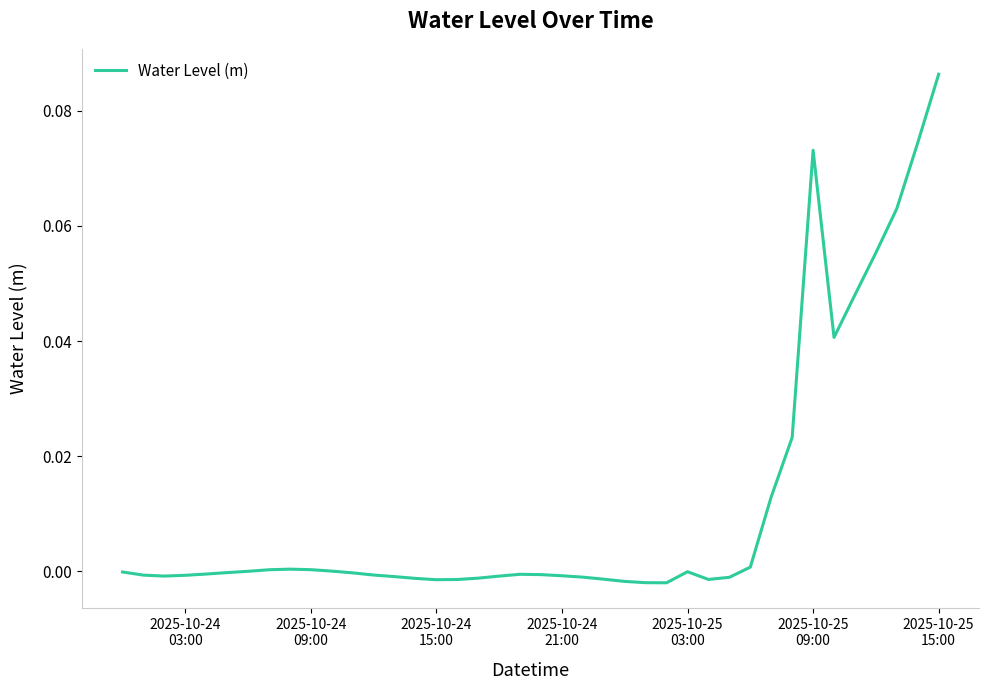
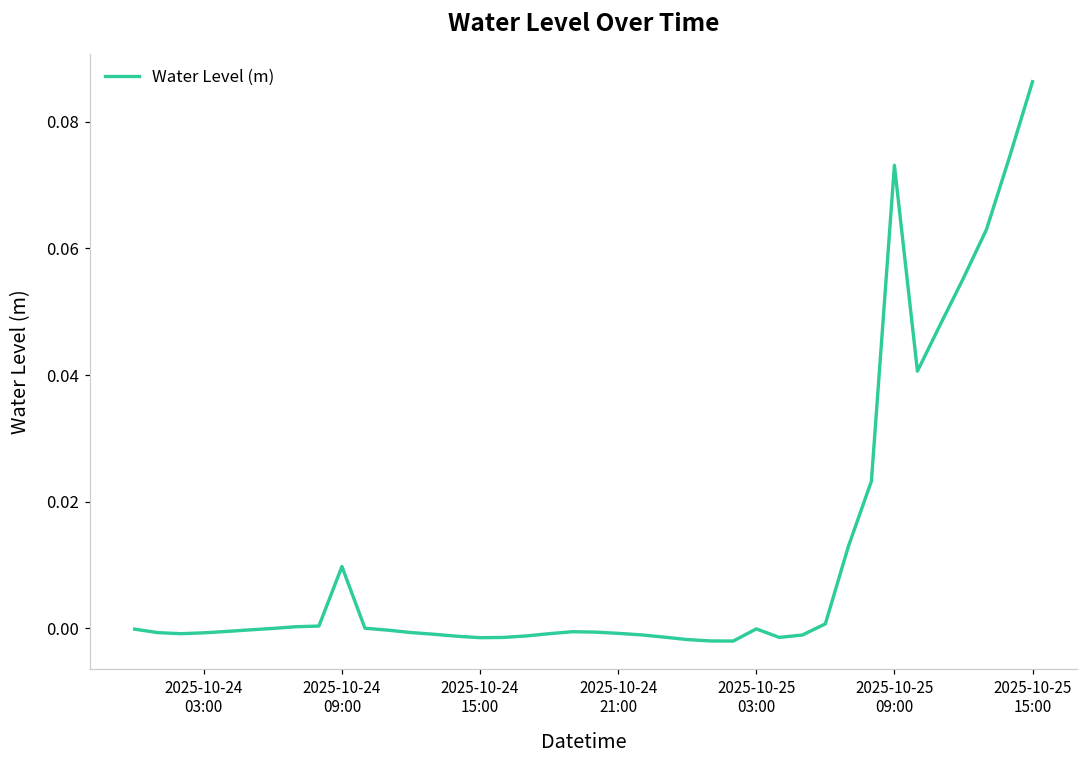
2025-10-24 09:00: 0.000 -> 0.010
